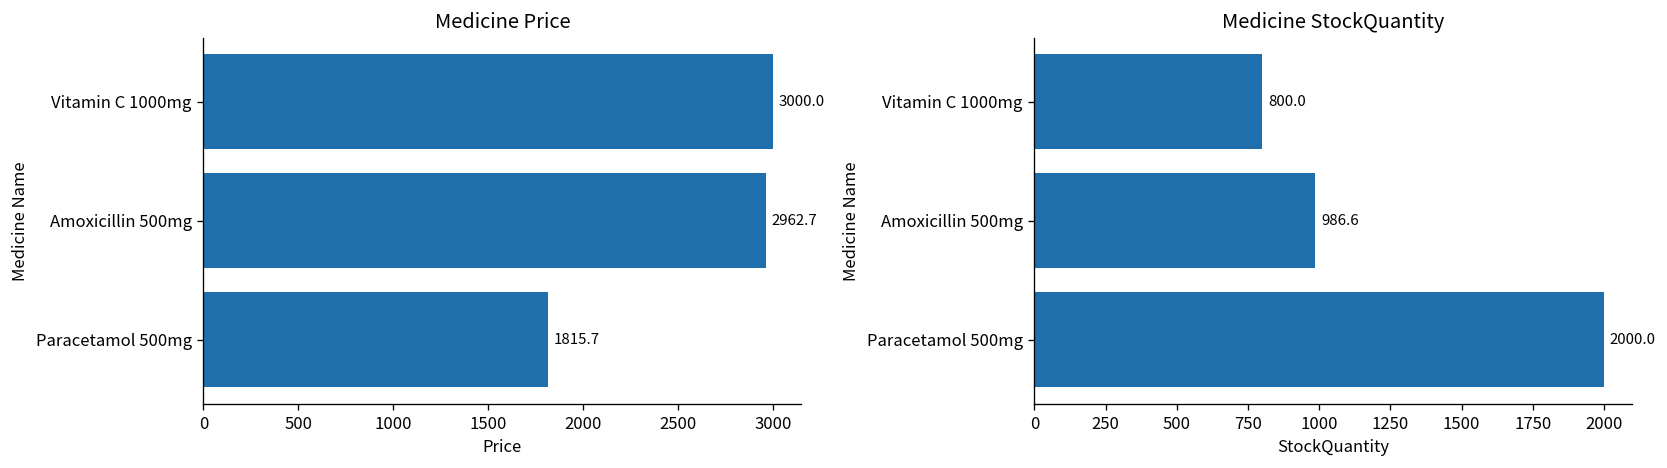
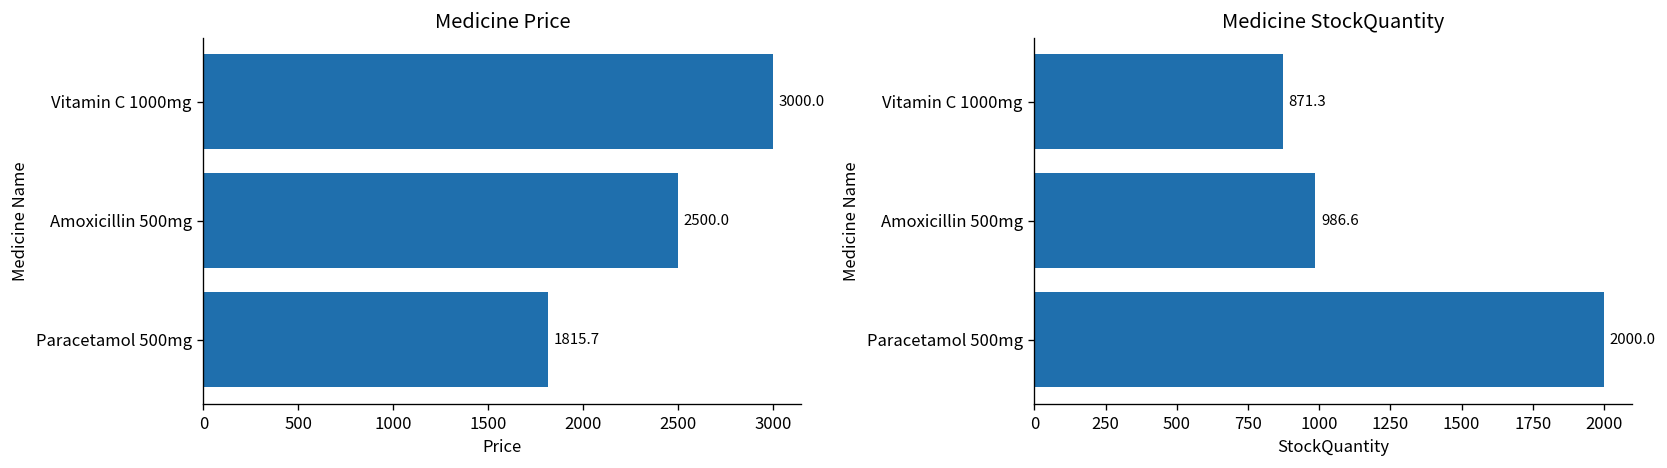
Medicine Price, Amoxicillin 500mg: 2962.7 -> 2500.0
Medicine StockQuantity, Vitamin C 1000mg: 800.0 -> 871.3
